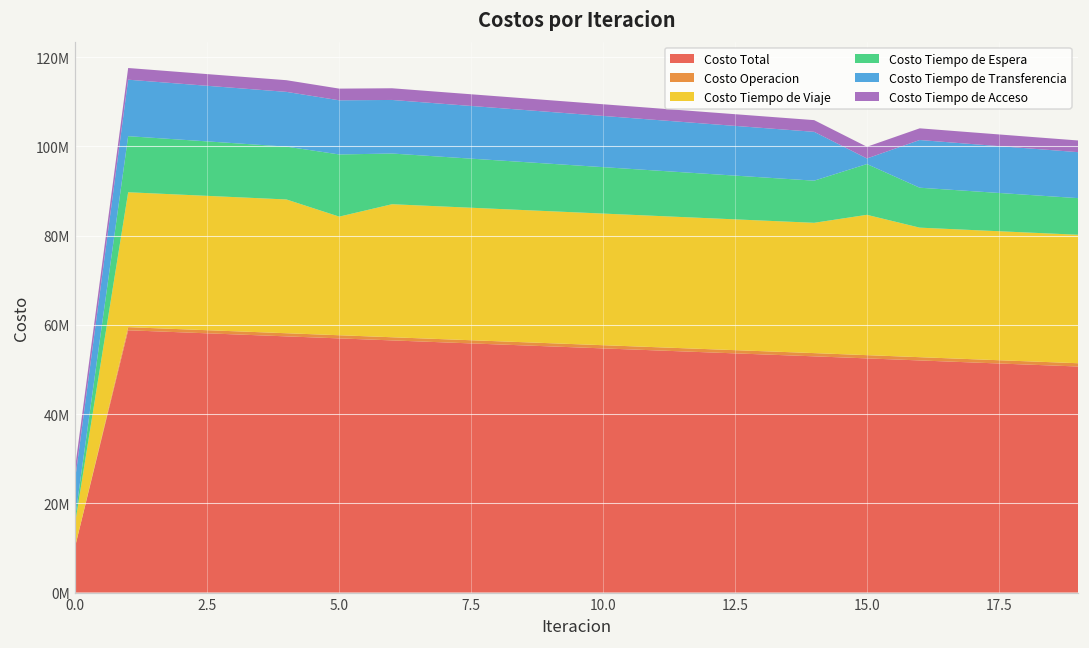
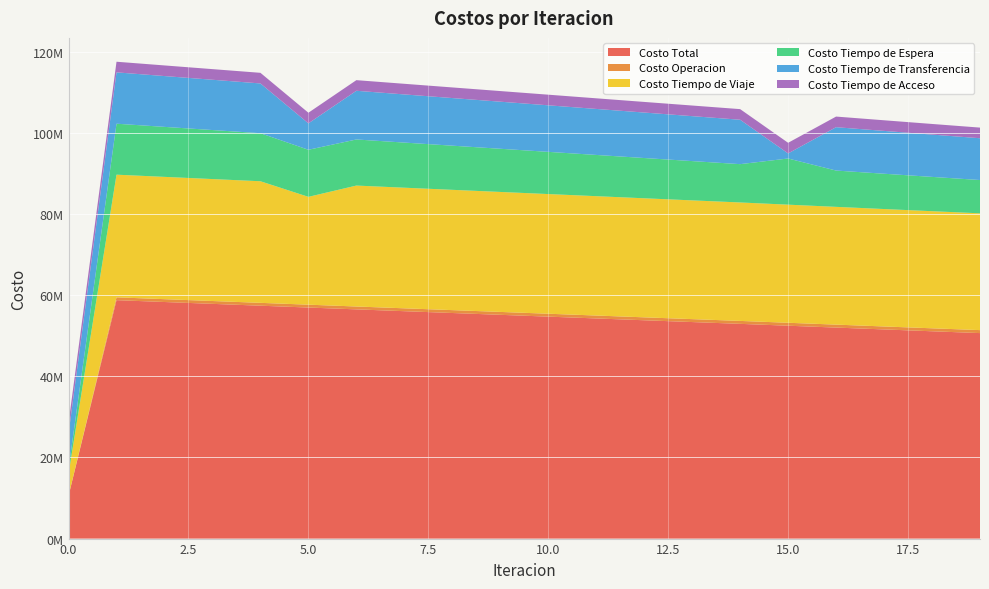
Costo Tiempo de Espera, 5.0: 14000000 -> 12000000
Costo Tiempo de Transferencia, 5.0: 12000000 -> 7000000
Costo Tiempo de Viaje, 15.0: 31000000 -> 29000000
